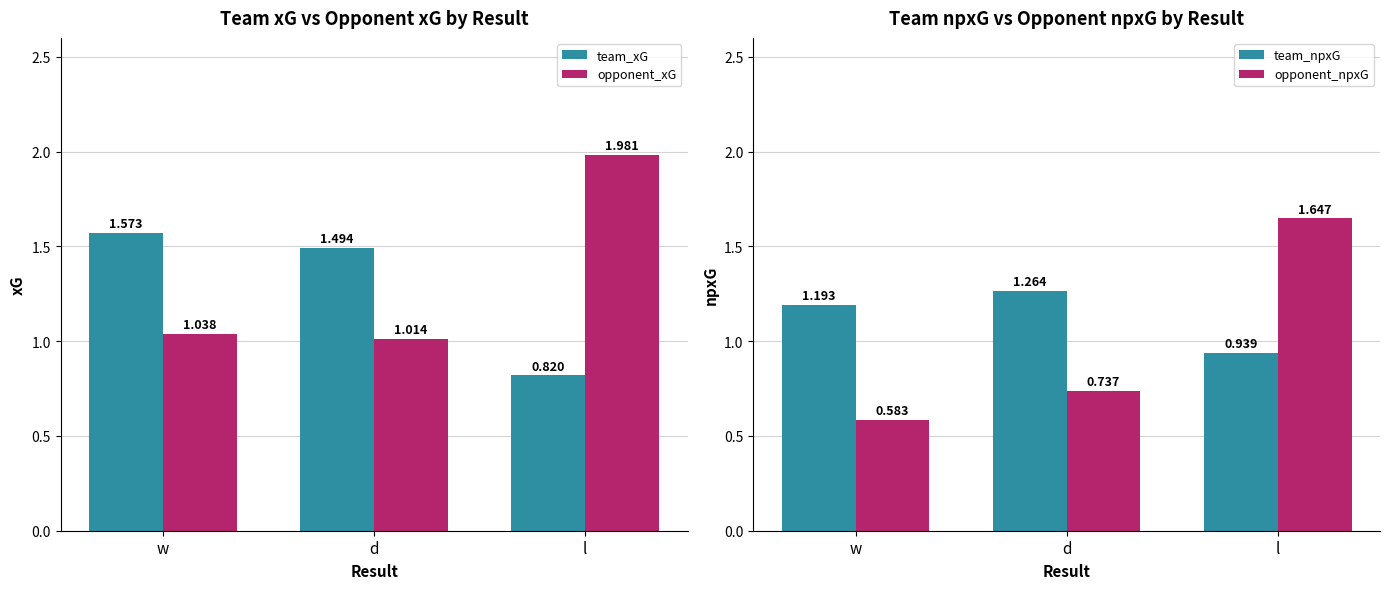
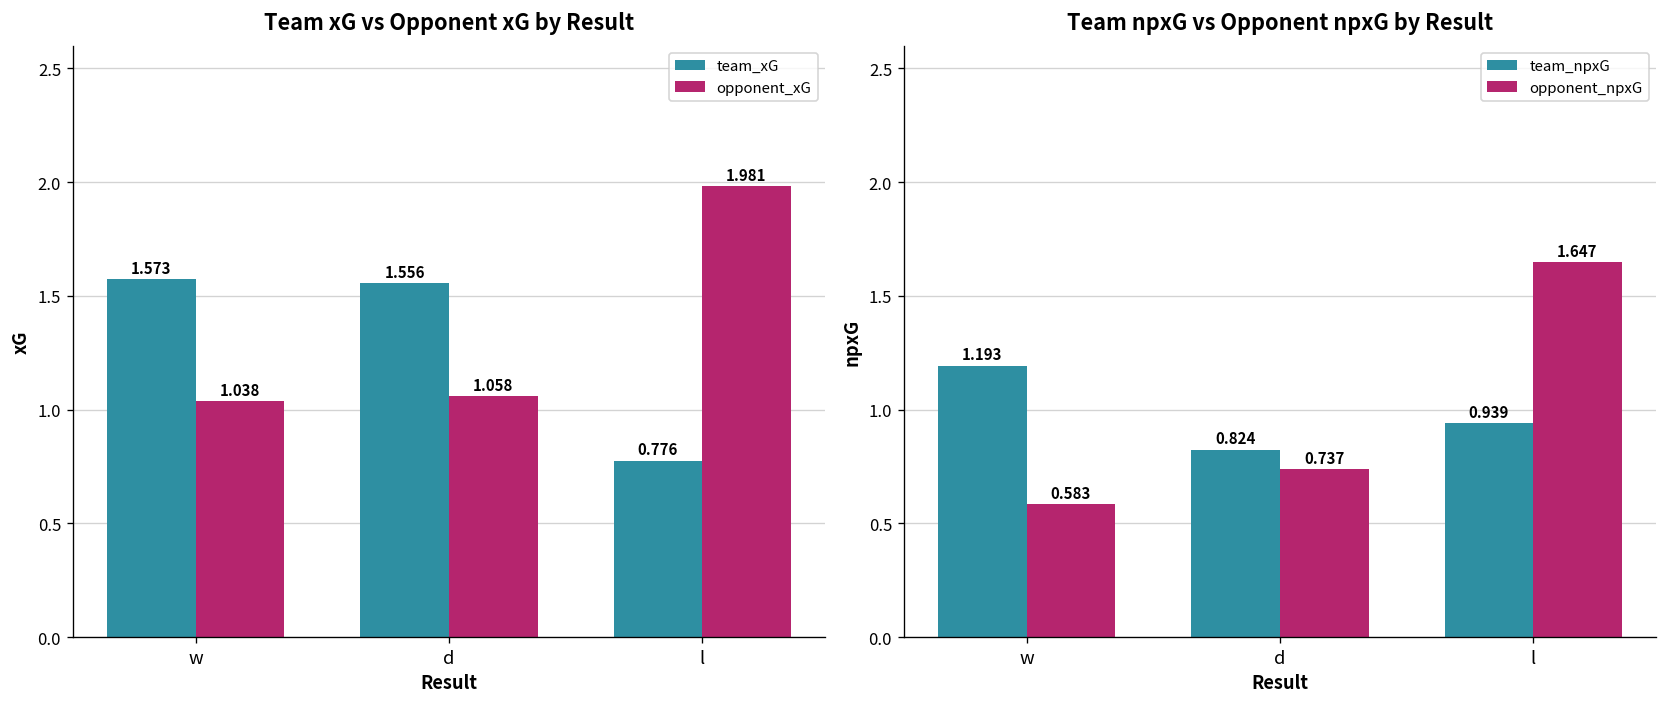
Team xG vs Opponent xG by Result, team_xG, d: 1.494 -> 1.556
Team xG vs Opponent xG by Result, opponent_xG, d: 1.014 -> 1.058
Team xG vs Opponent xG by Result, team_xG, l: 0.820 -> 0.776
Team npxG vs Opponent npxG by Result, team_npxG, d: 1.264 -> 0.824
